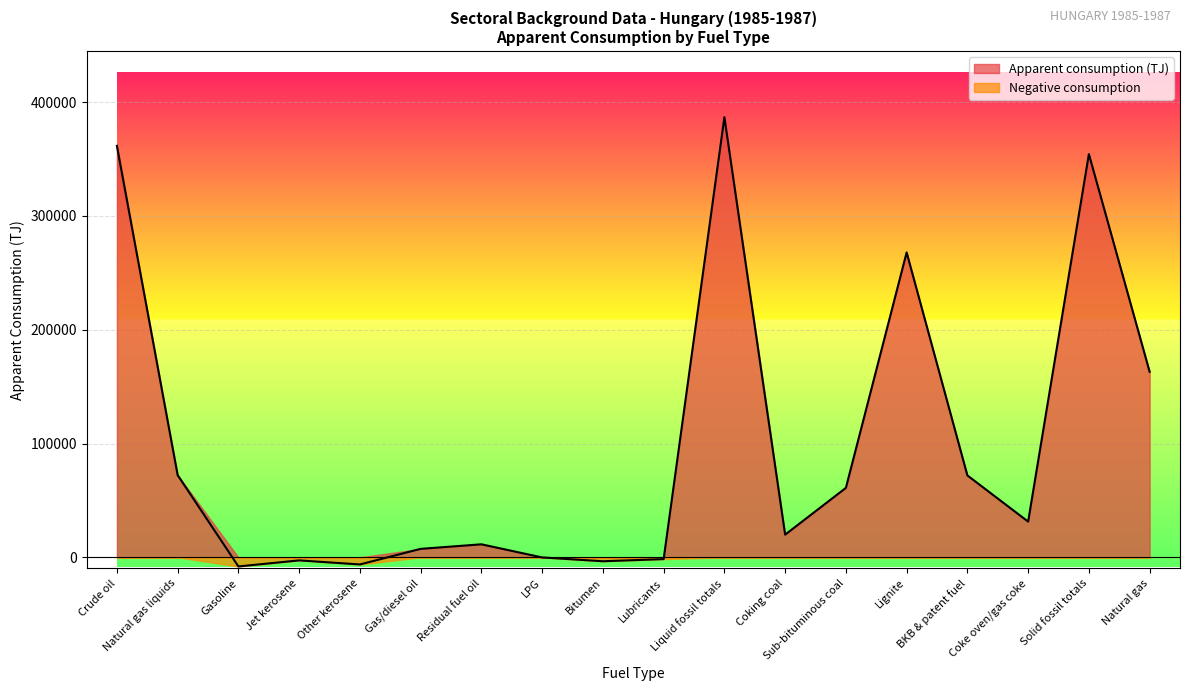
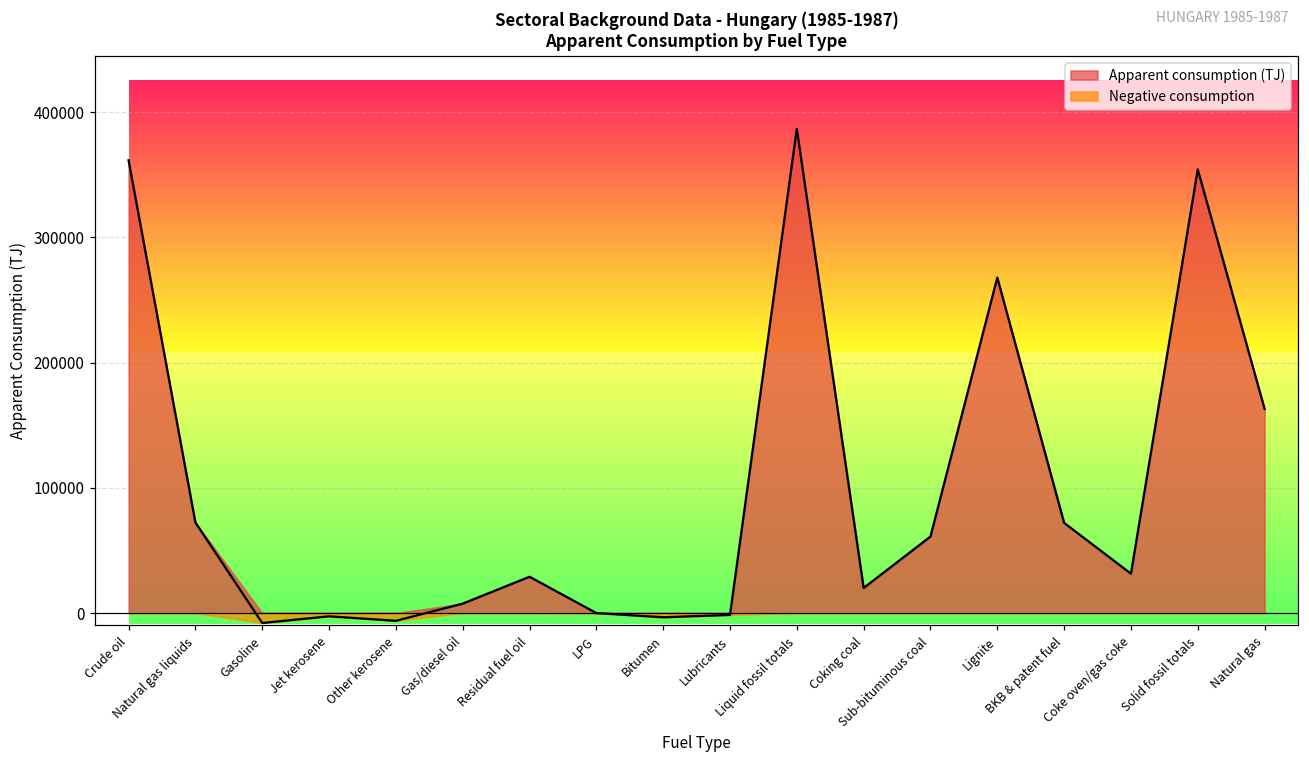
Apparent consumption (TJ), Residual fuel oil: 11000 -> 29000
